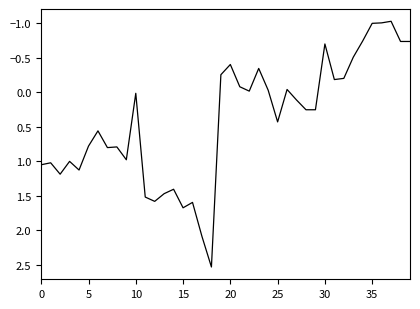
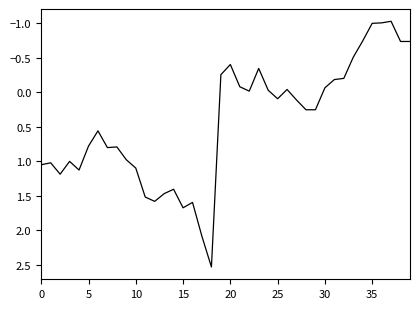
10: 0.0 -> 1.1
25: 0.4 -> 0.1
30: -0.7 -> -0.1
